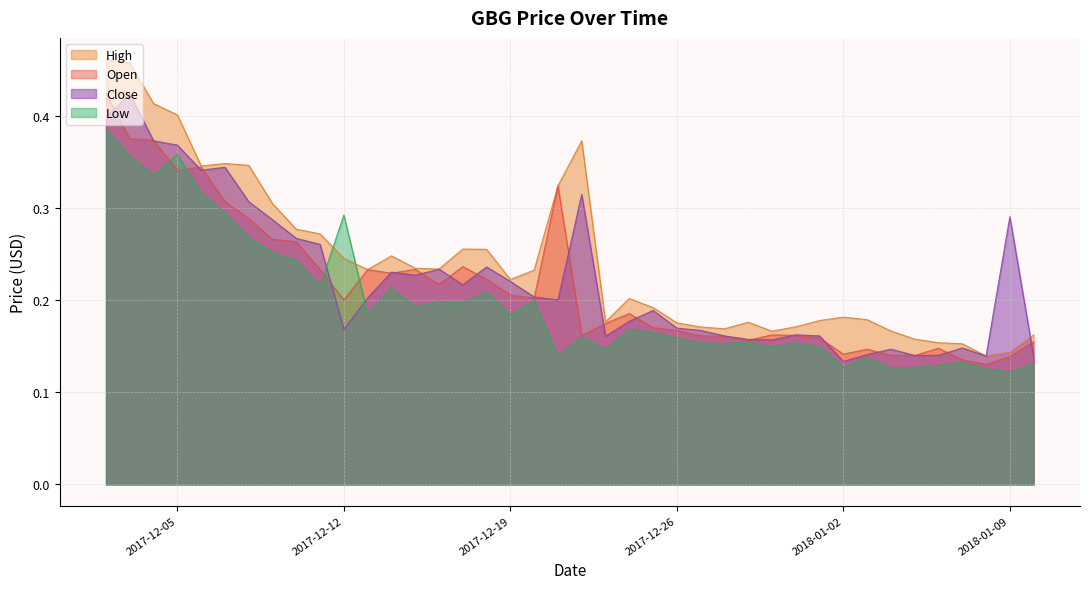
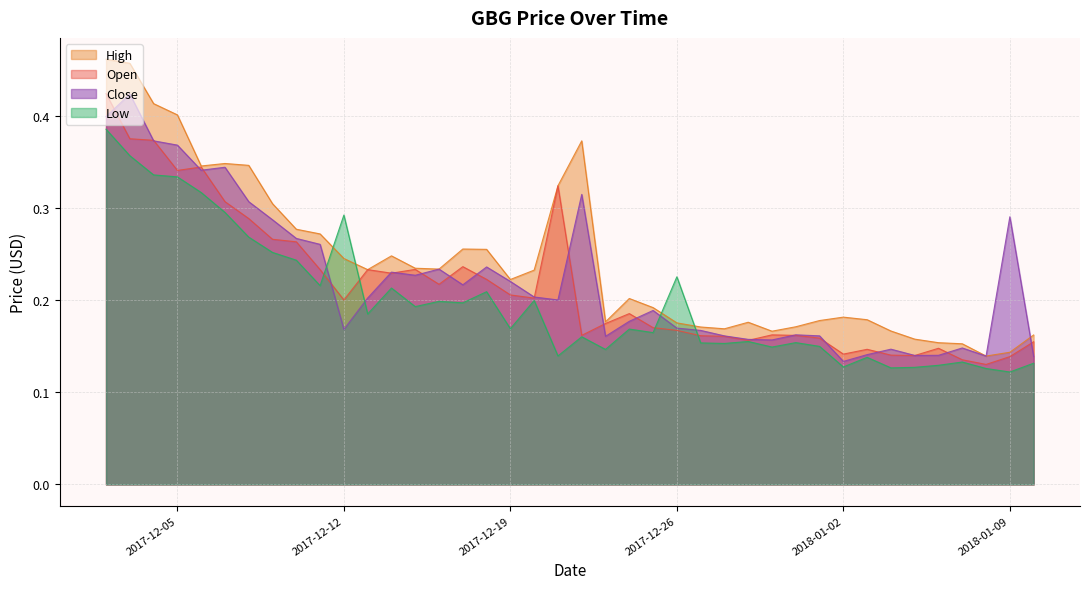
Low, 2017-12-05: 0.36 -> 0.33
Low, 2017-12-19: 0.18 -> 0.17
Low, 2017-12-26: 0.16 -> 0.23
